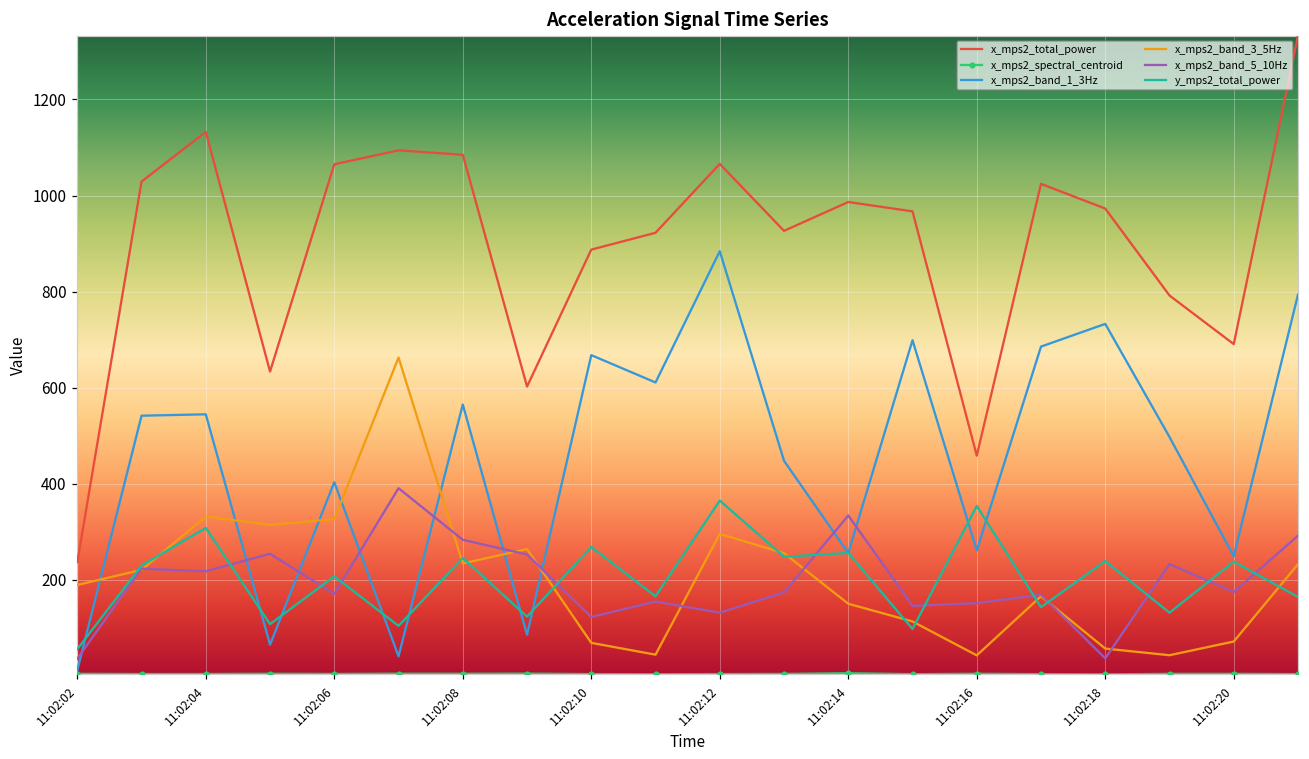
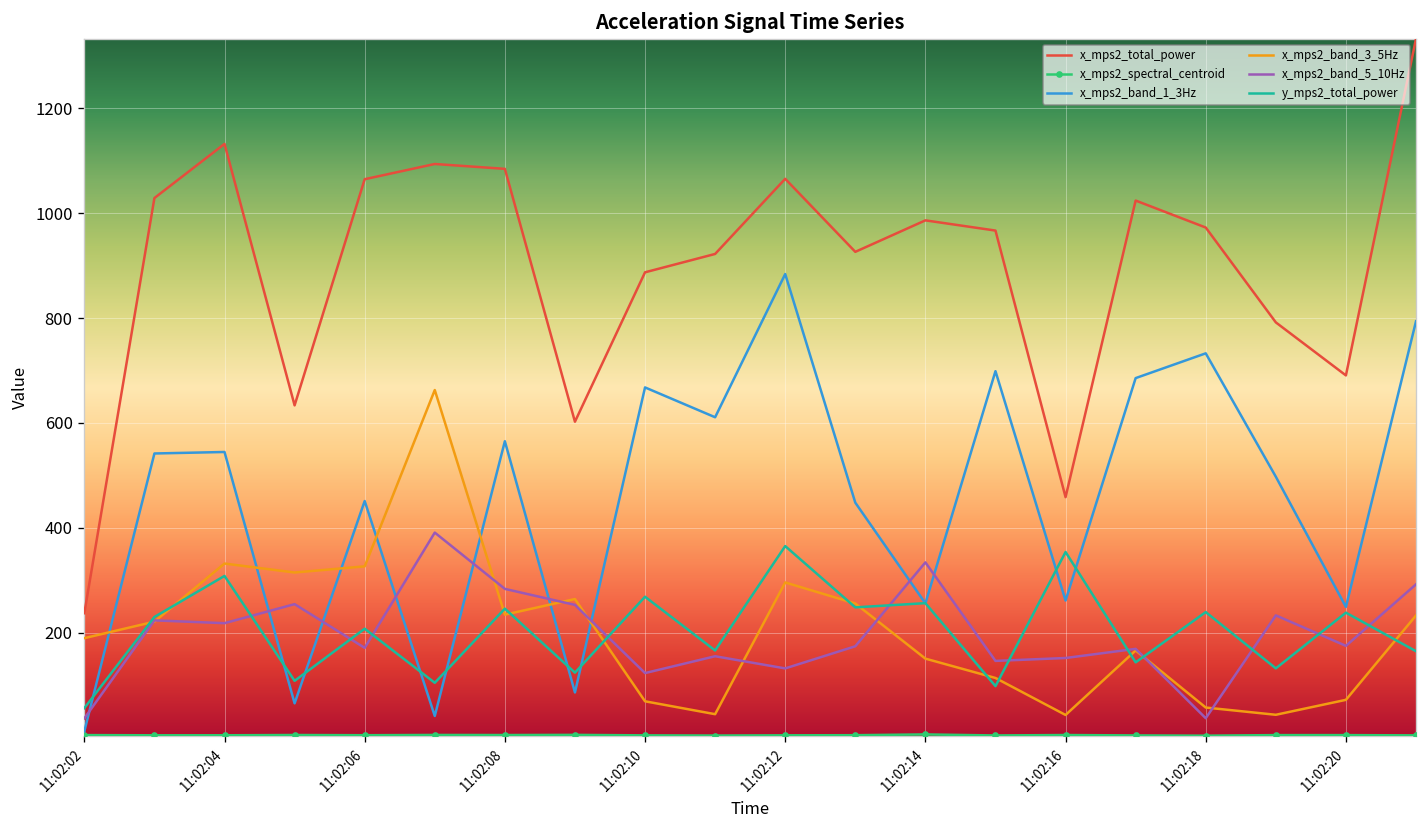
x_mps2_band_1_3Hz, 11:02:06: 400 -> 450
